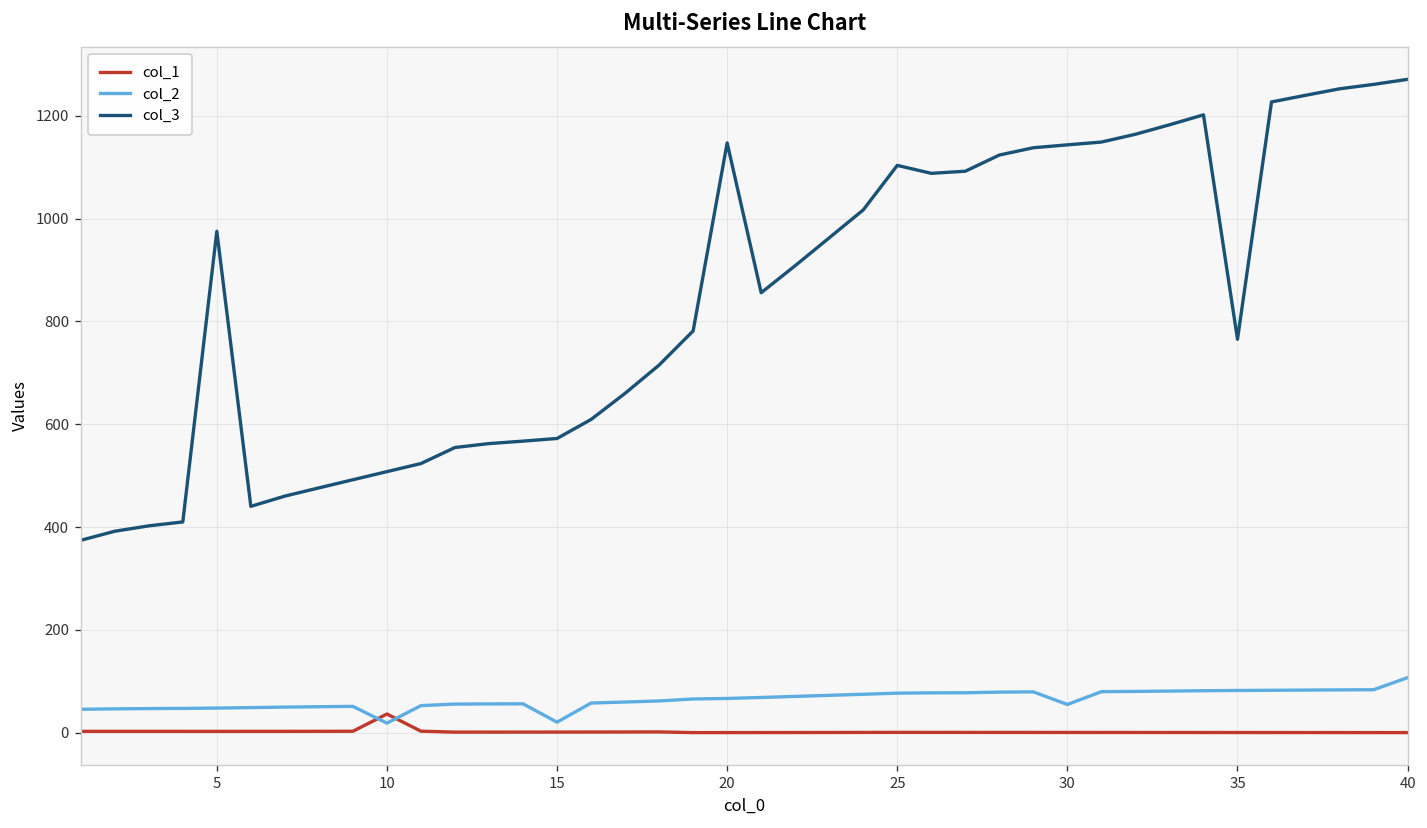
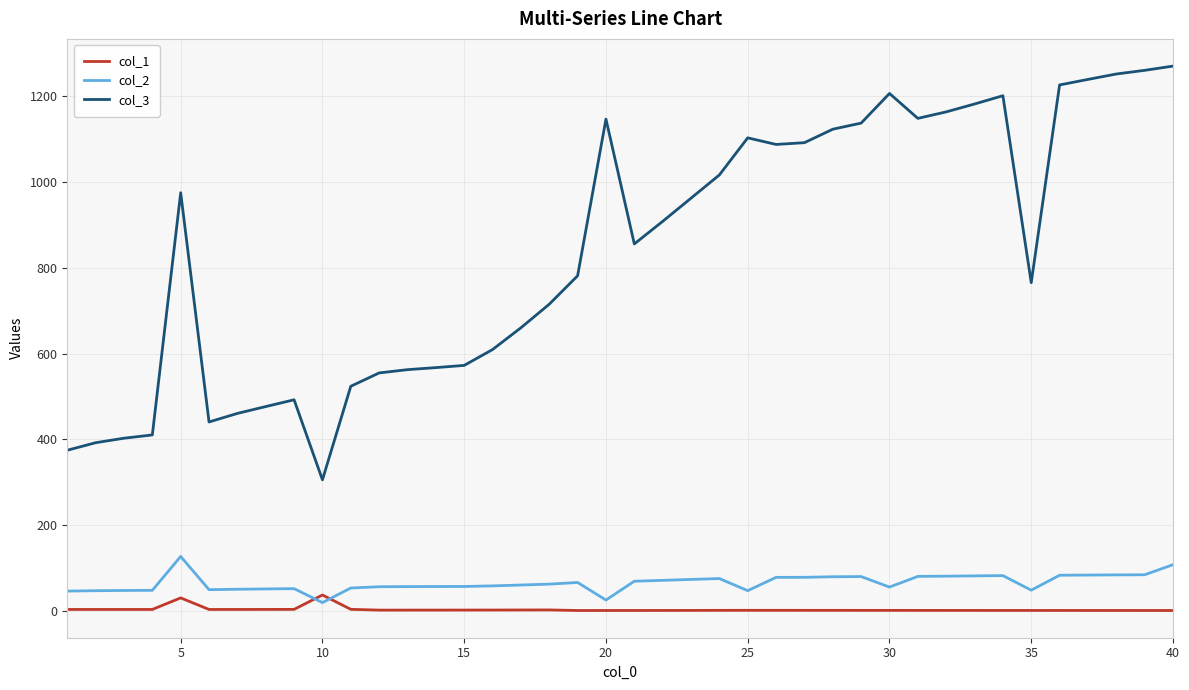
col_1, 5: 0 -> 30
col_2, 5: 50 -> 130
col_3, 10: 510 -> 310
col_2, 15: 20 -> 60
col_2, 20: 70 -> 20
col_2, 25: 80 -> 50
col_3, 30: 1140 -> 1210
col_2, 35: 80 -> 50
